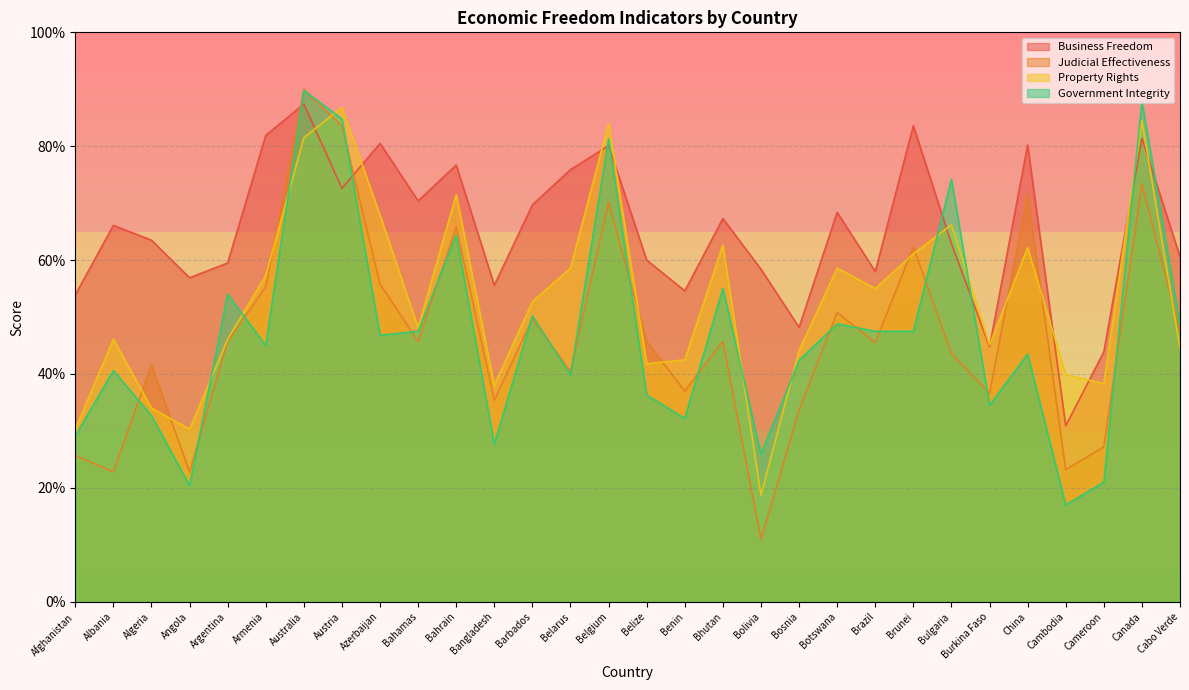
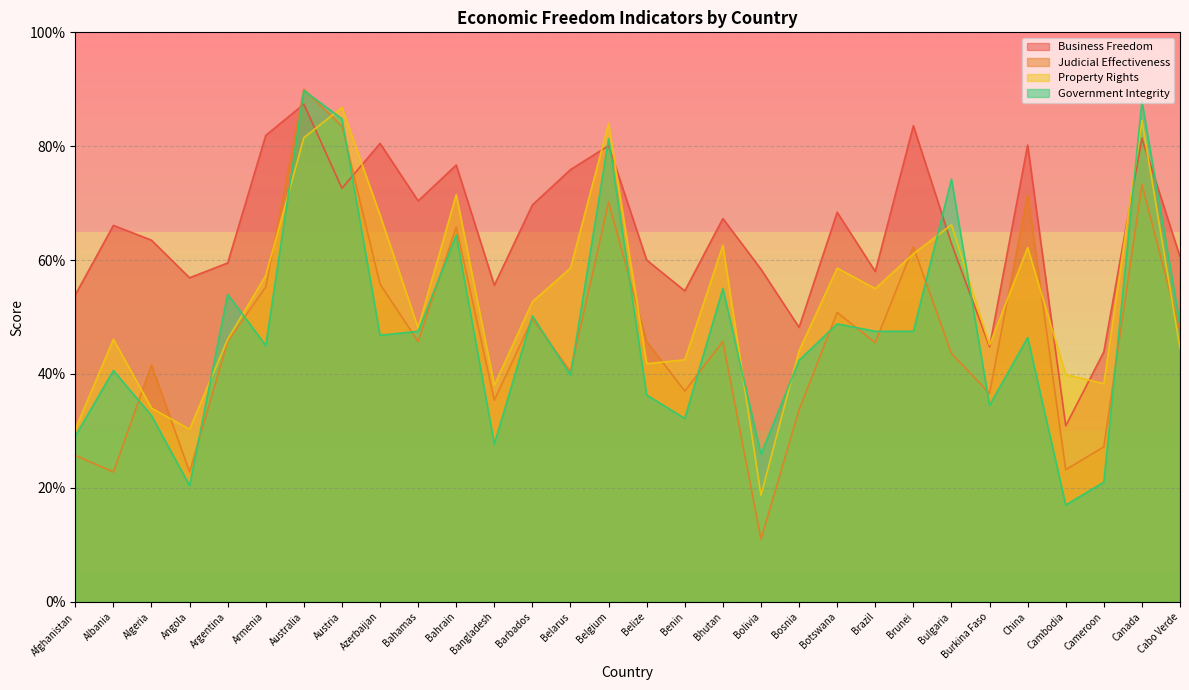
Government Integrity, China: 44% -> 46%
